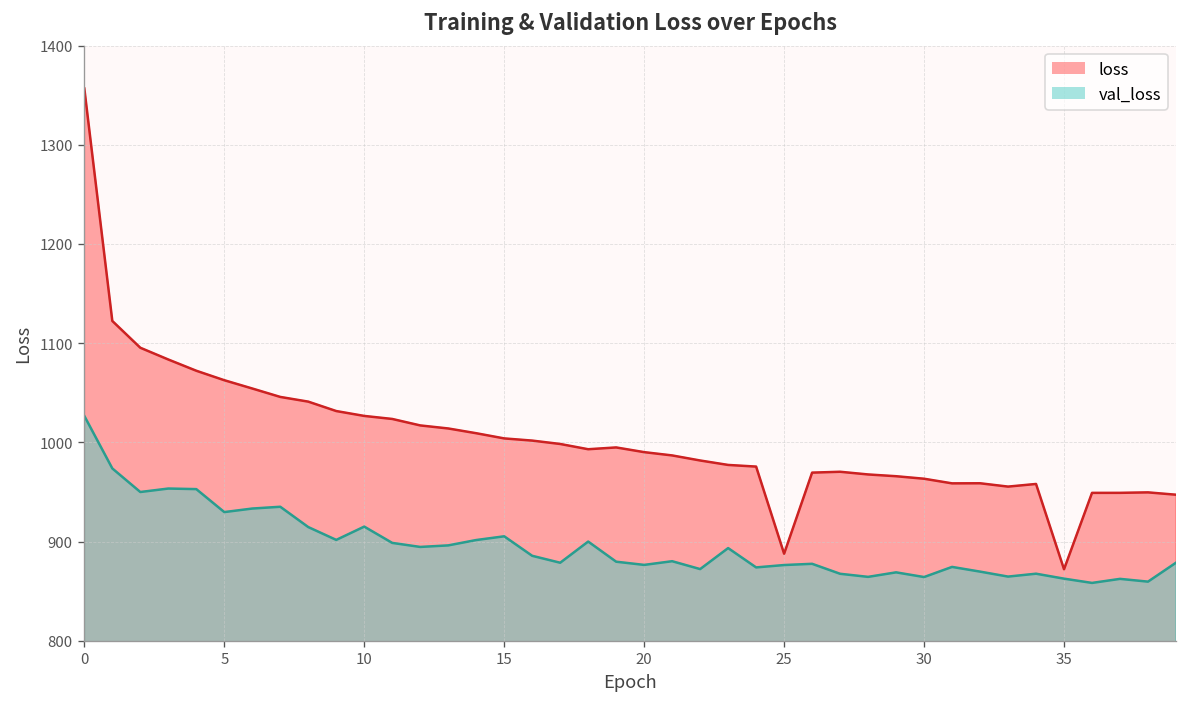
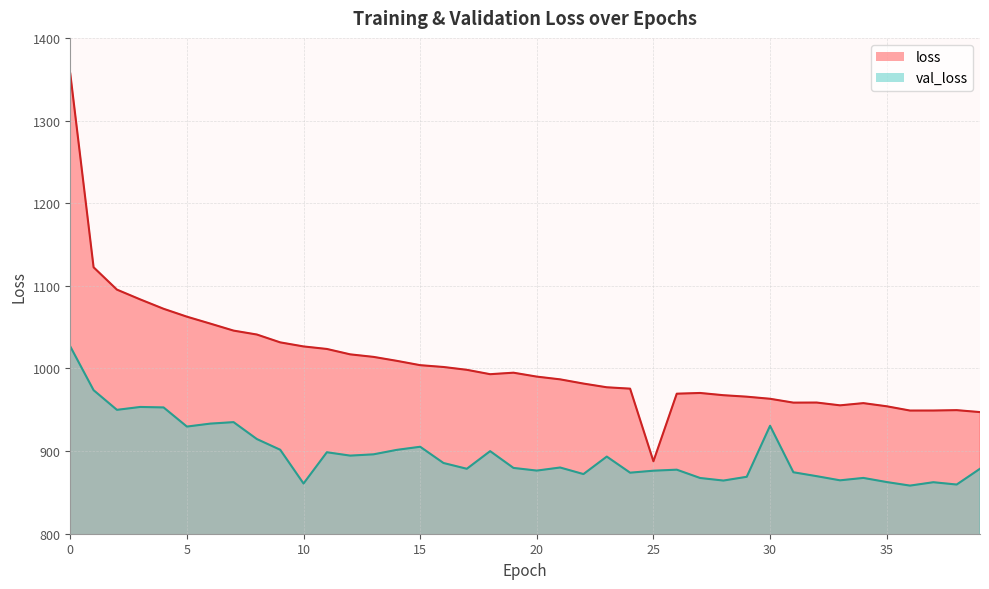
val_loss, 10: 920 -> 860
val_loss, 30: 860 -> 930
loss, 35: 870 -> 950
